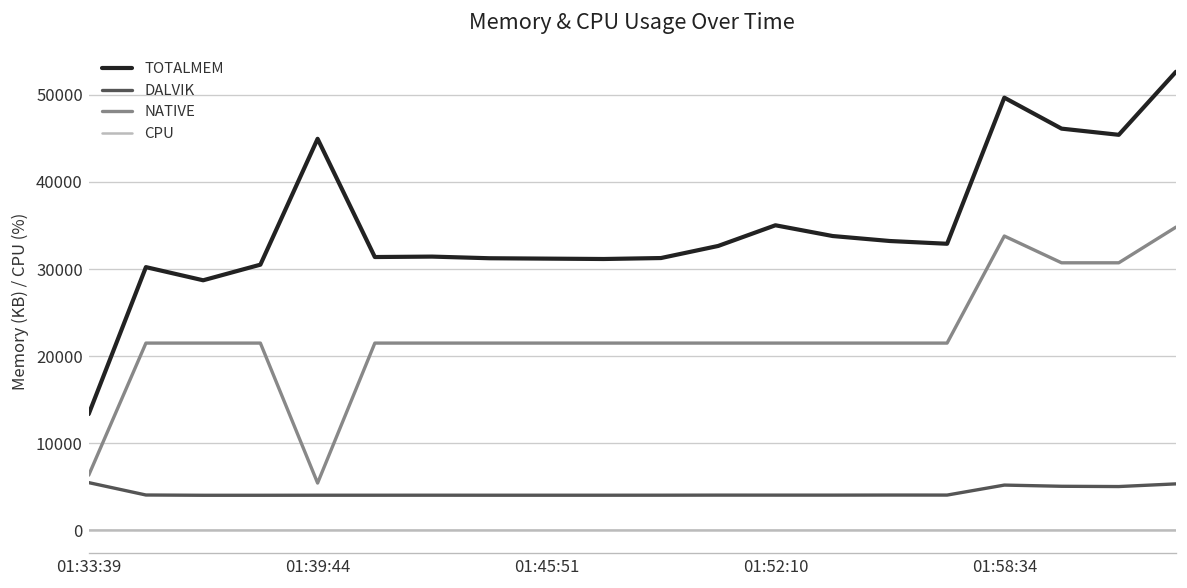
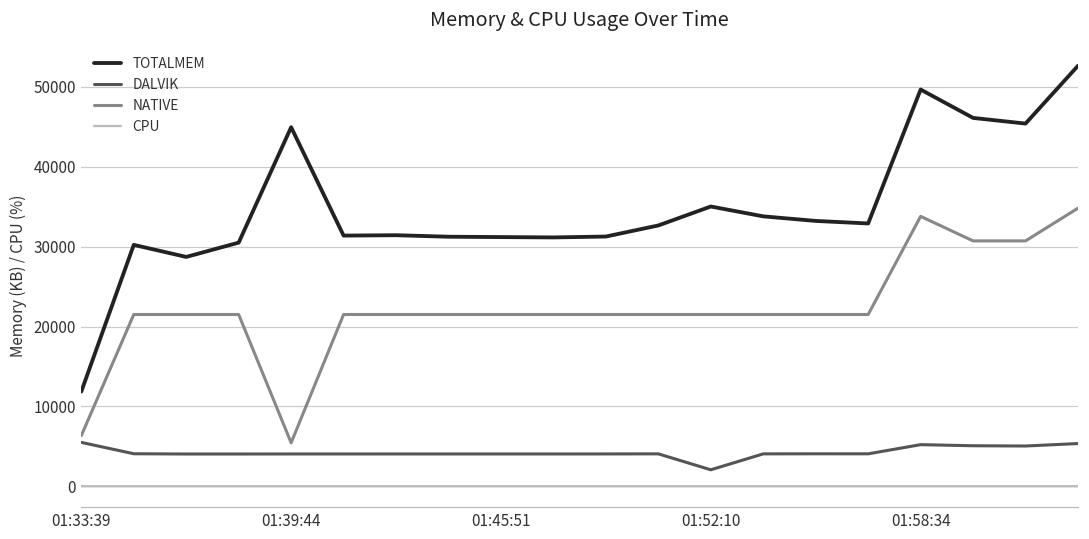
TOTALMEM, 01:33:39: 13000 -> 12000
DALVIK, 01:52:10: 4000 -> 2000
